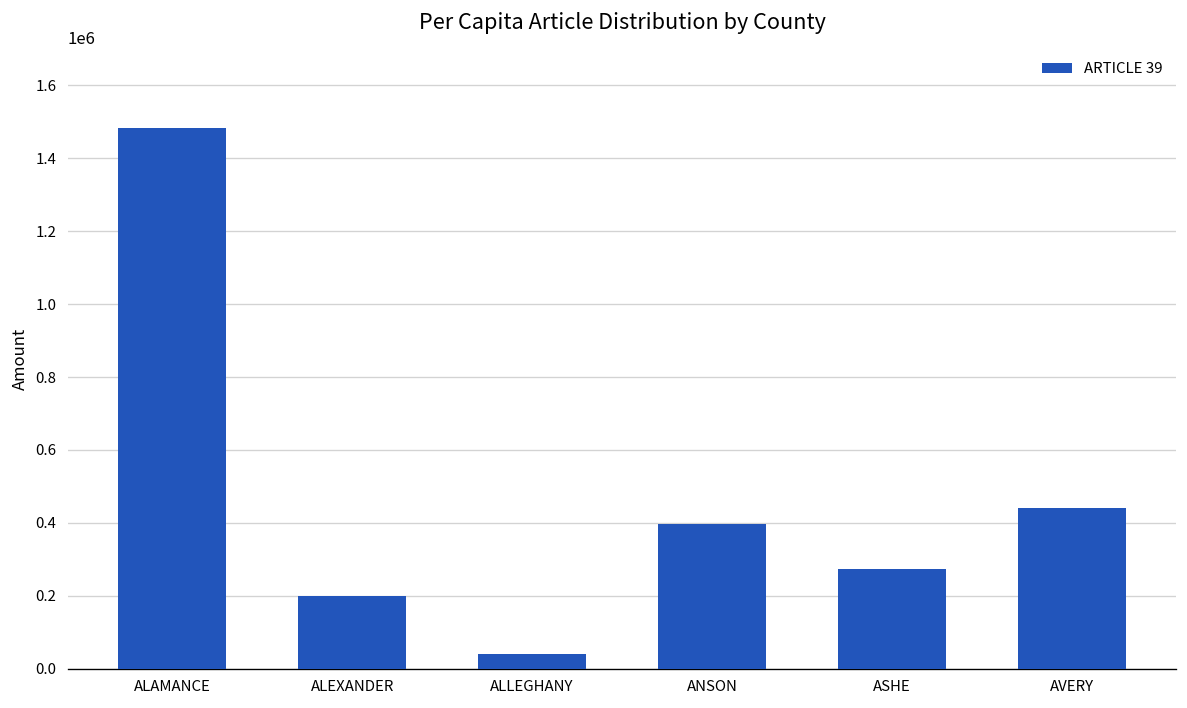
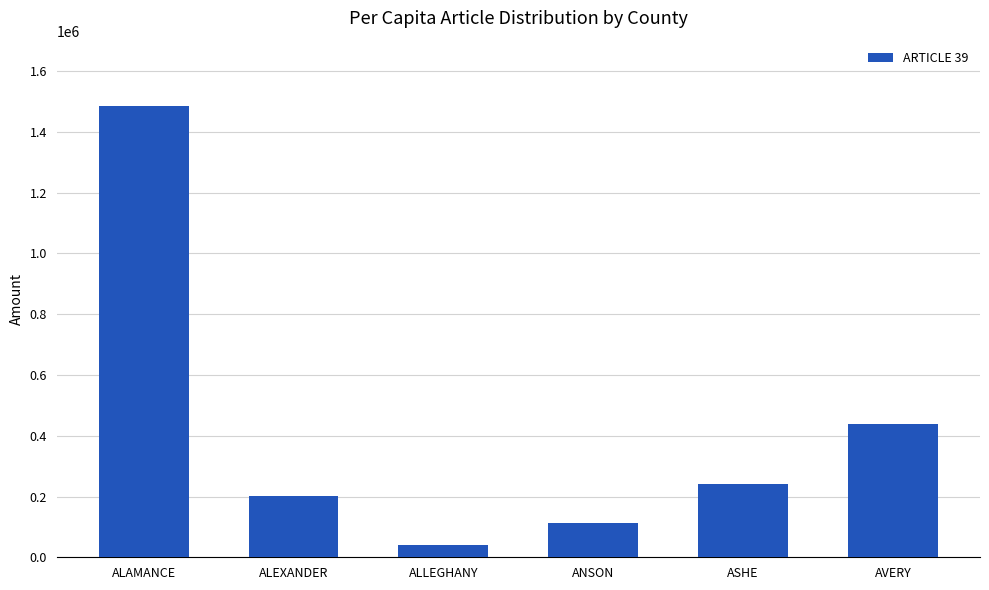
ANSON: 400000 -> 110000
ASHE: 270000 -> 240000
